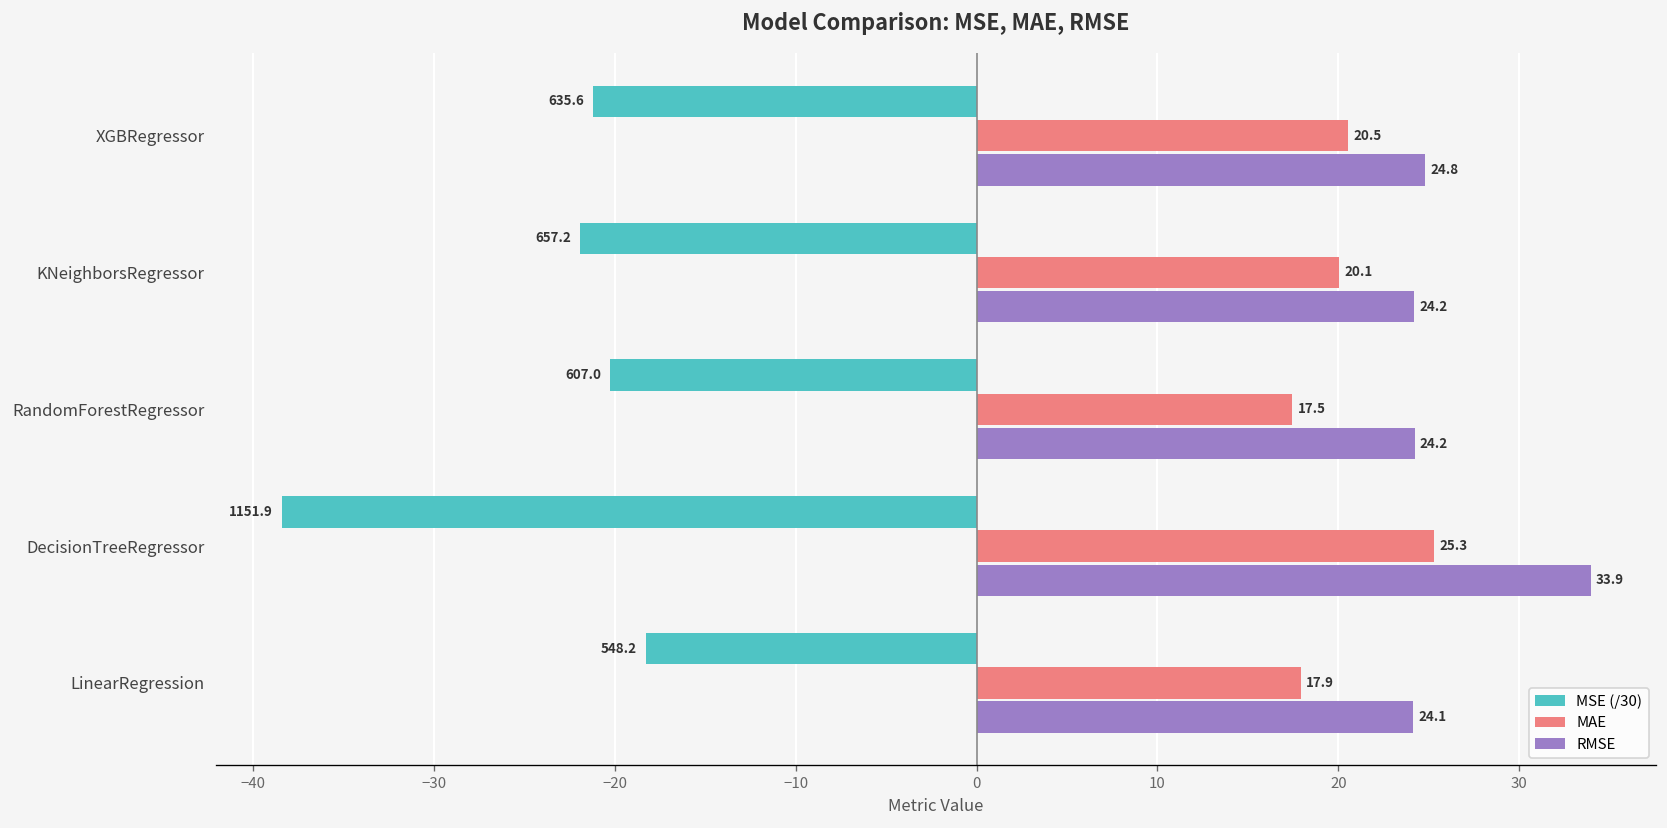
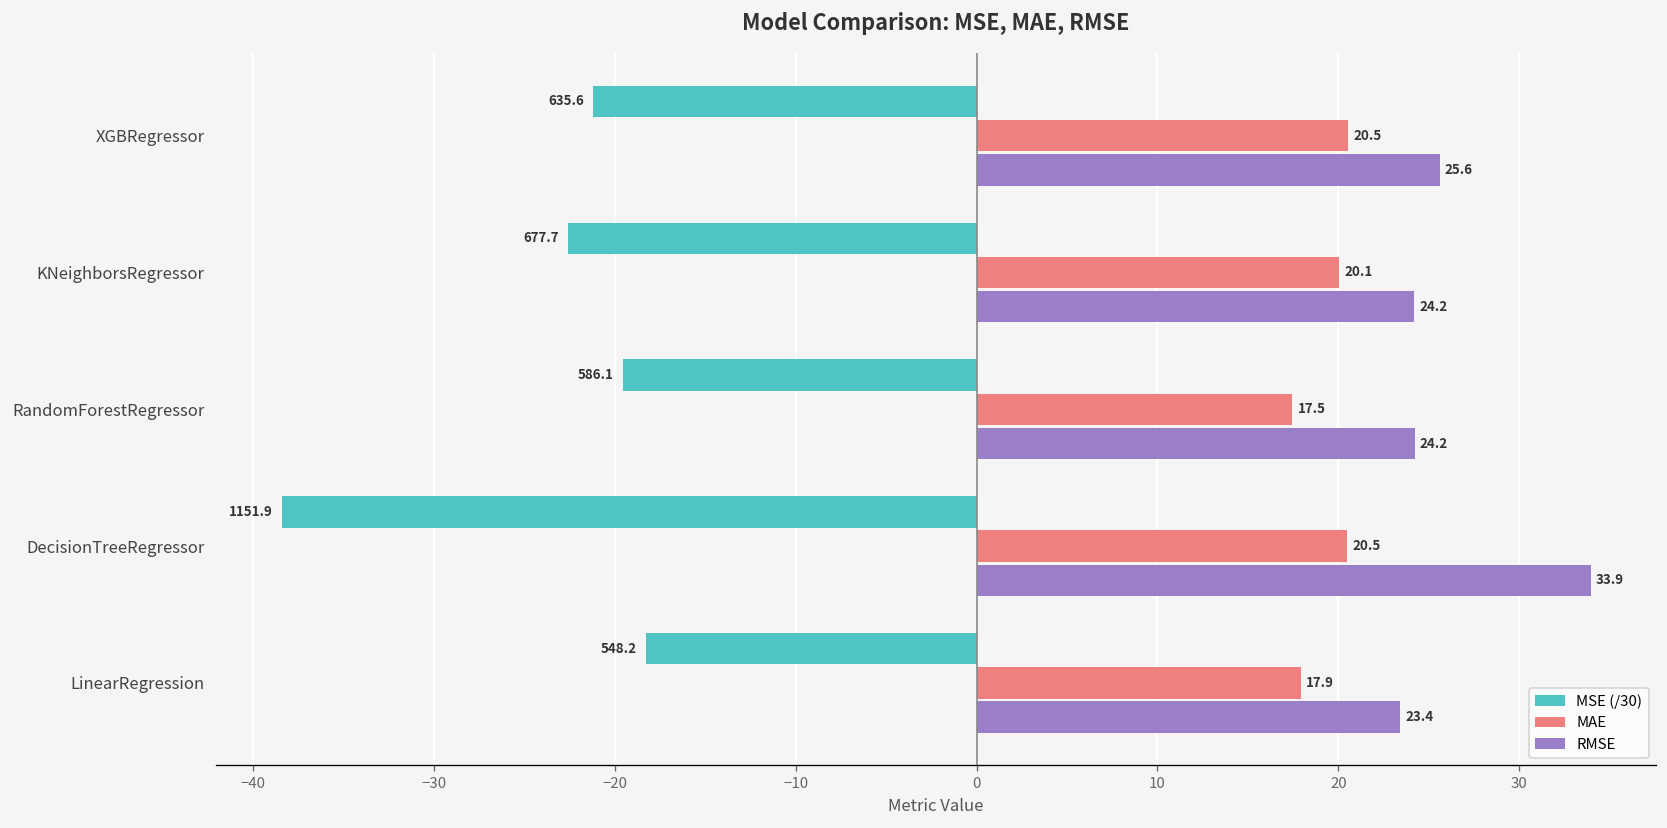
RMSE, XGBRegressor: 24.8 -> 25.6
MSE (/30), KNeighborsRegressor: 657.2 -> 677.7
MSE (/30), RandomForestRegressor: 607.0 -> 586.1
MAE, DecisionTreeRegressor: 25.3 -> 20.5
RMSE, LinearRegression: 24.1 -> 23.4
